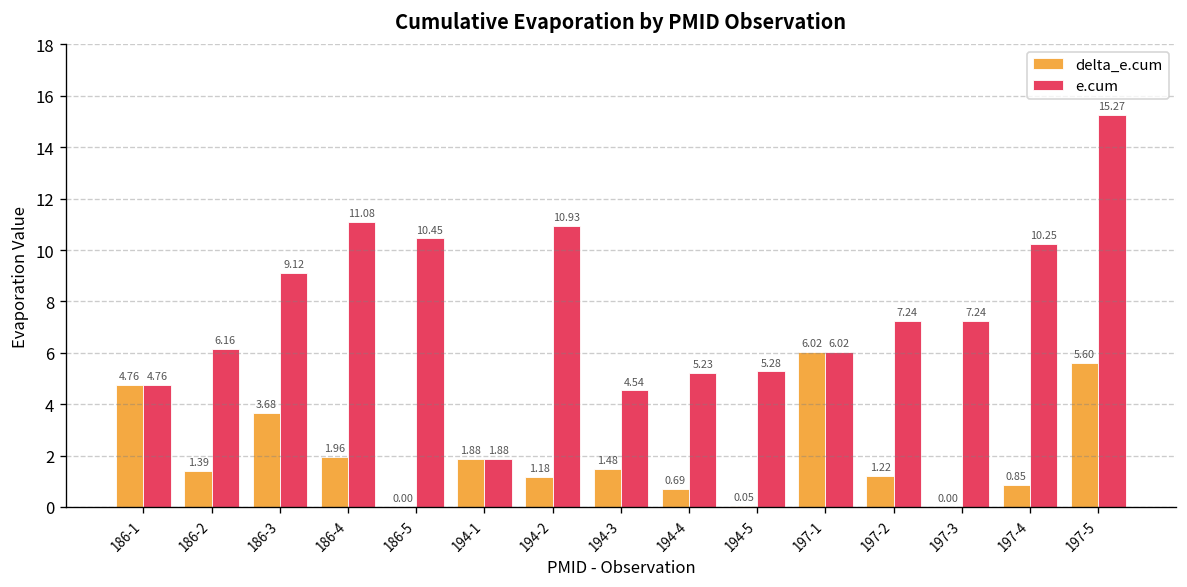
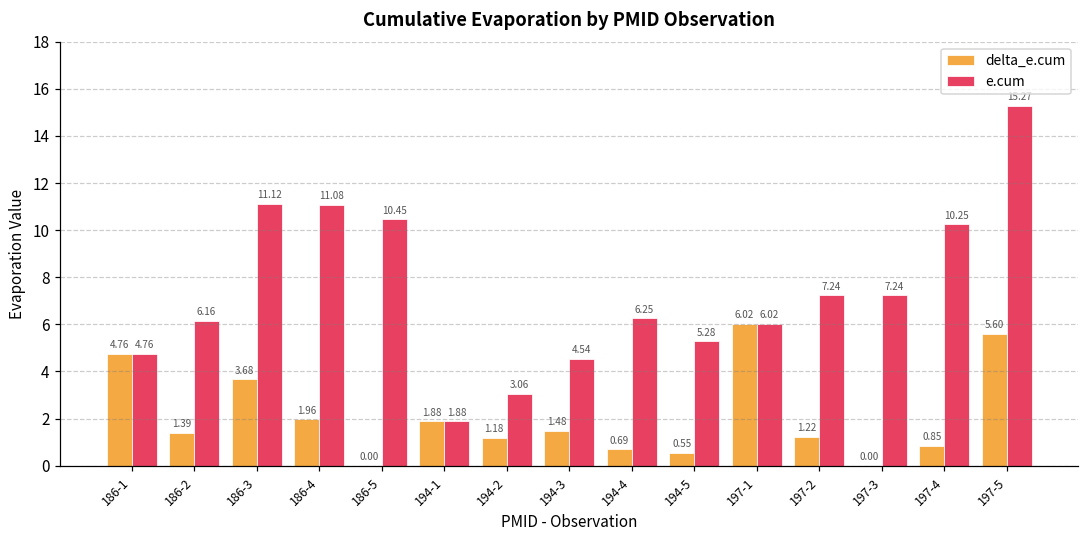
e.cum, 186-3: 9.12 -> 11.12
e.cum, 194-2: 10.93 -> 3.06
e.cum, 194-4: 5.23 -> 6.25
delta_e.cum, 194-5: 0.05 -> 0.55
